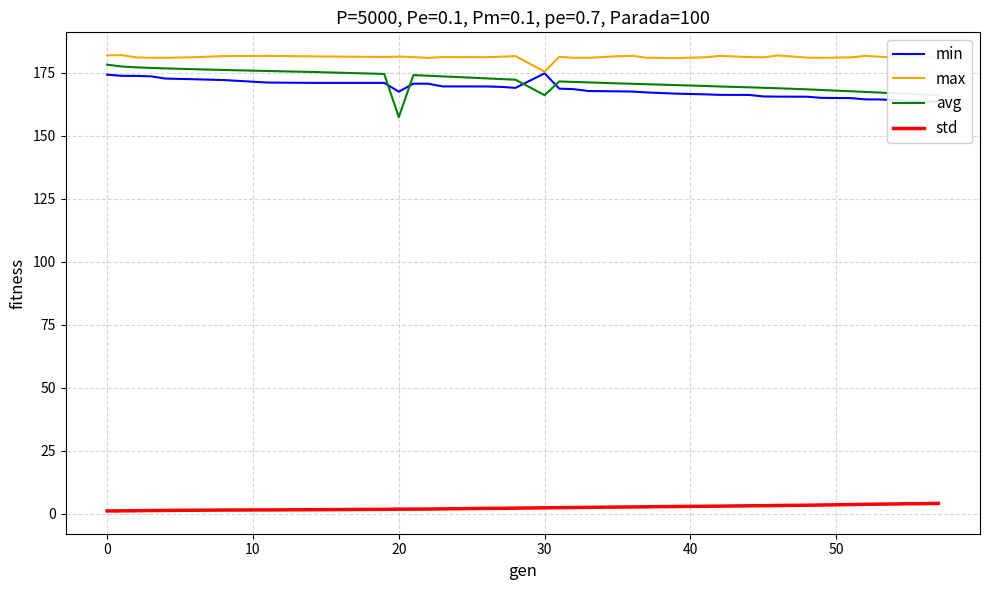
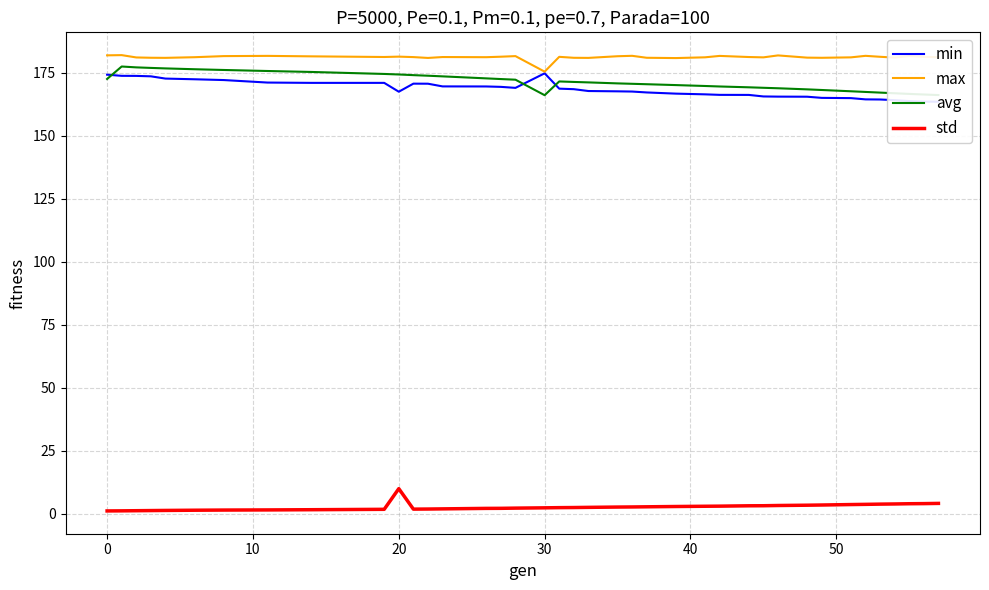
avg, 0: 178 -> 173
avg, 20: 157 -> 174
std, 20: 2 -> 10
